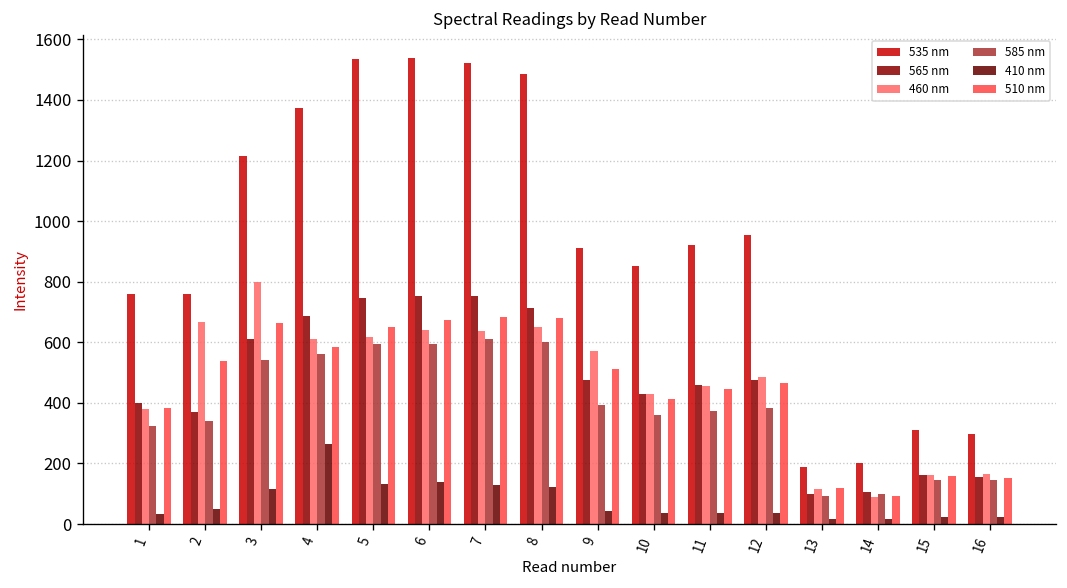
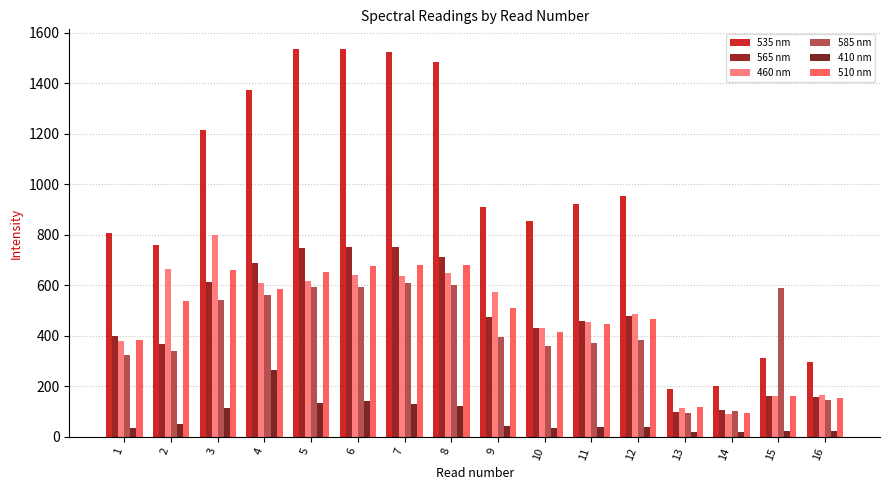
535 nm, 1: 760 -> 810
585 nm, 15: 150 -> 590
